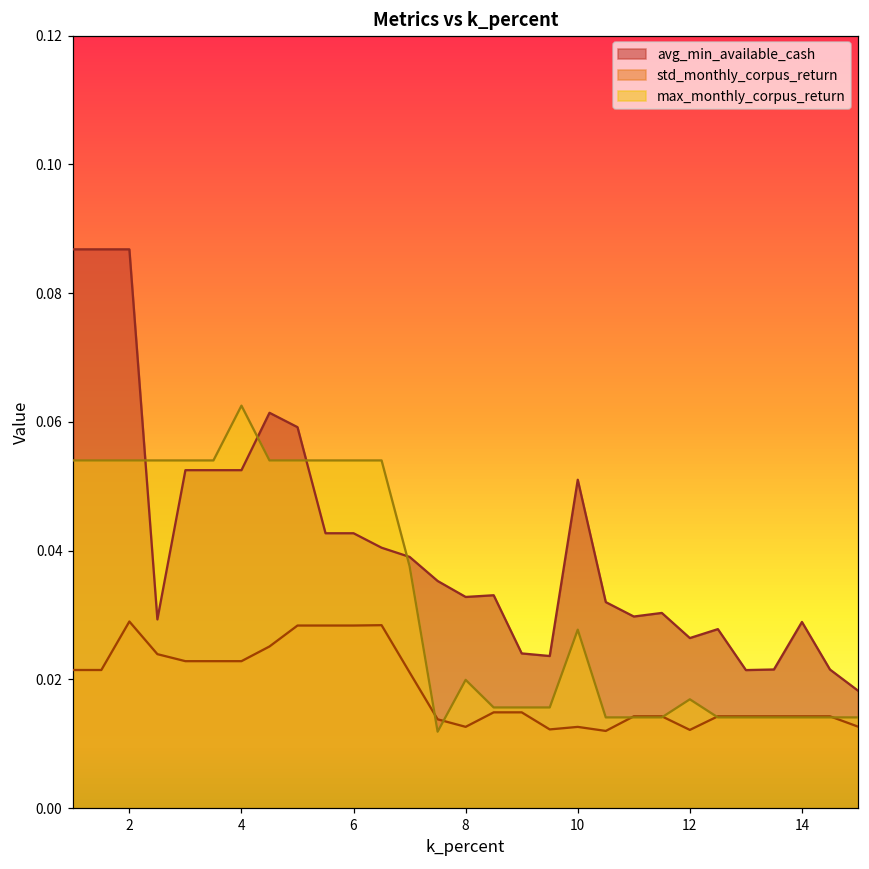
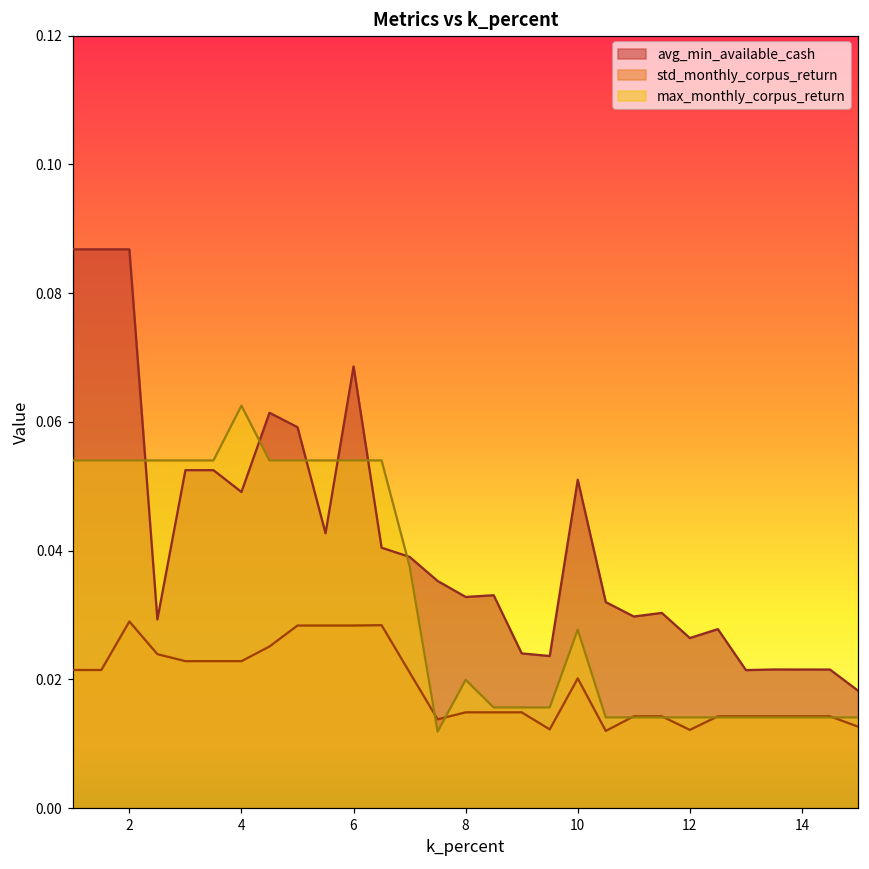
avg_min_available_cash, 4: 0.052 -> 0.049
avg_min_available_cash, 6: 0.043 -> 0.069
std_monthly_corpus_return, 8: 0.013 -> 0.015
std_monthly_corpus_return, 10: 0.013 -> 0.020
max_monthly_corpus_return, 12: 0.017 -> 0.014
avg_min_available_cash, 14: 0.029 -> 0.022
